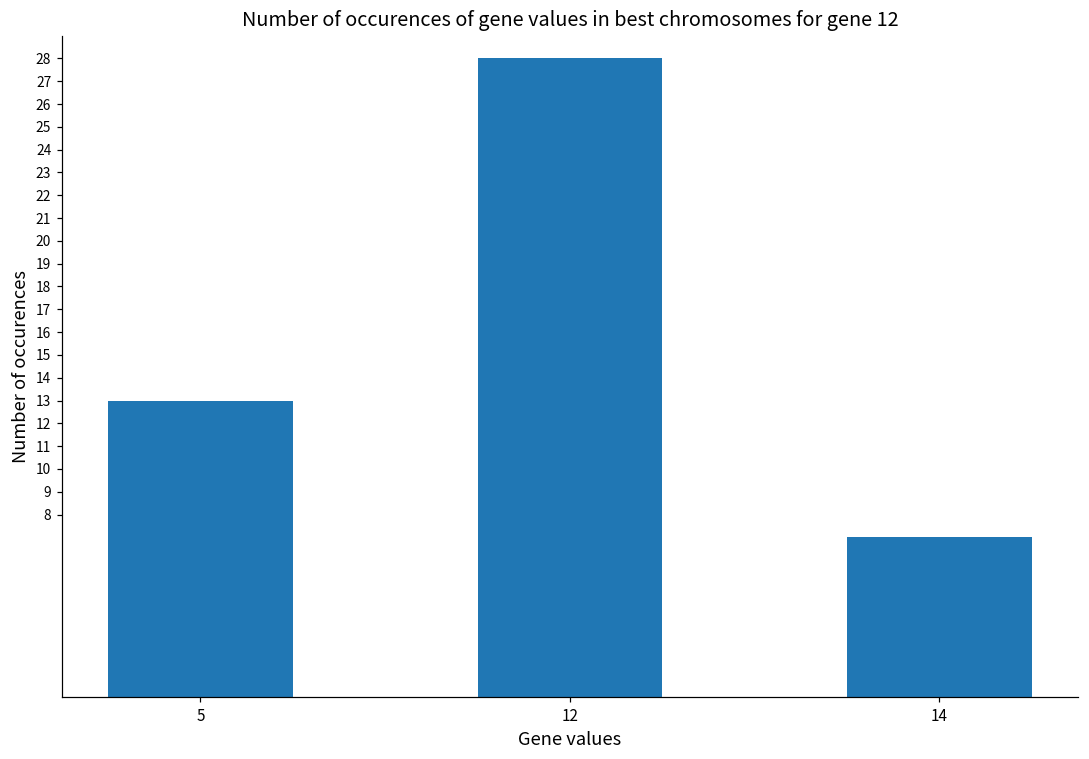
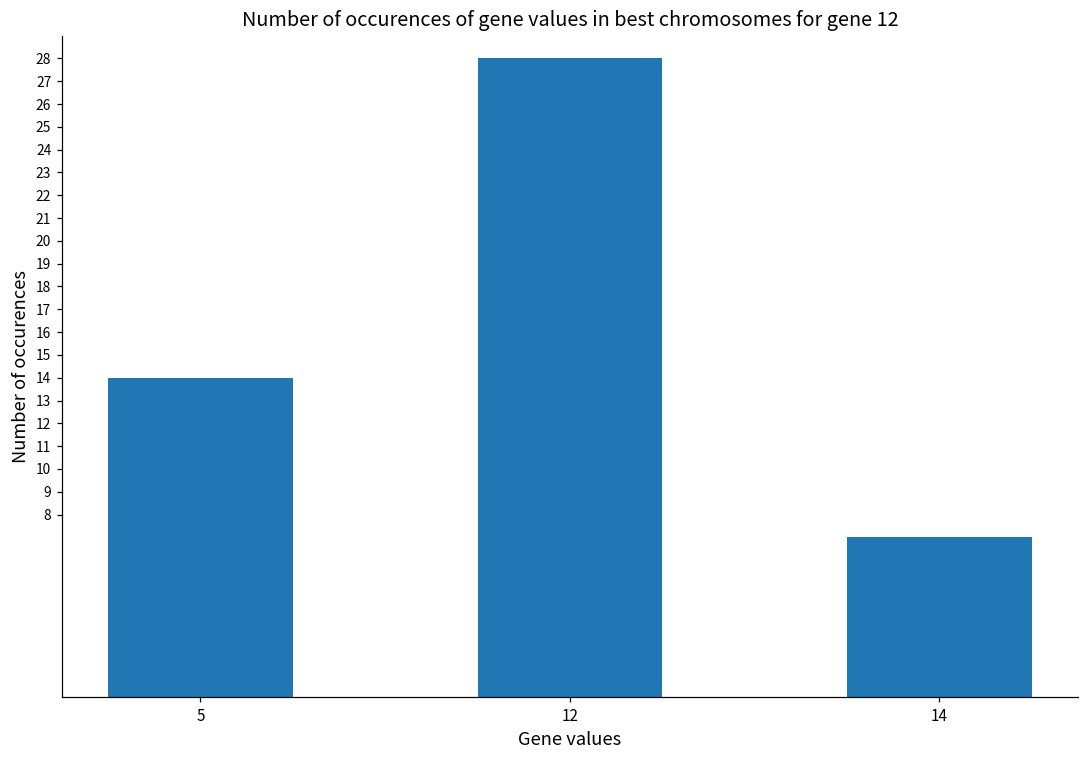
5: 13 -> 14
